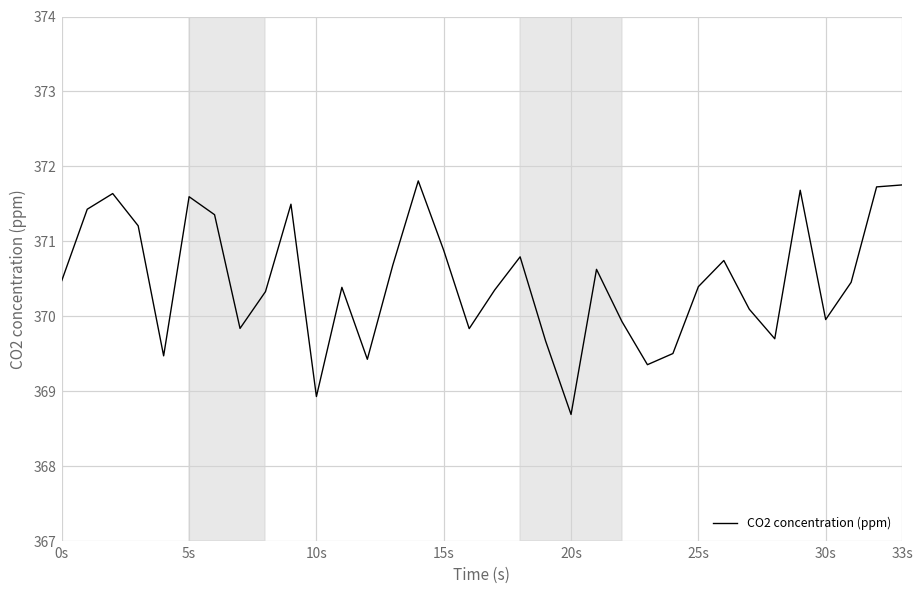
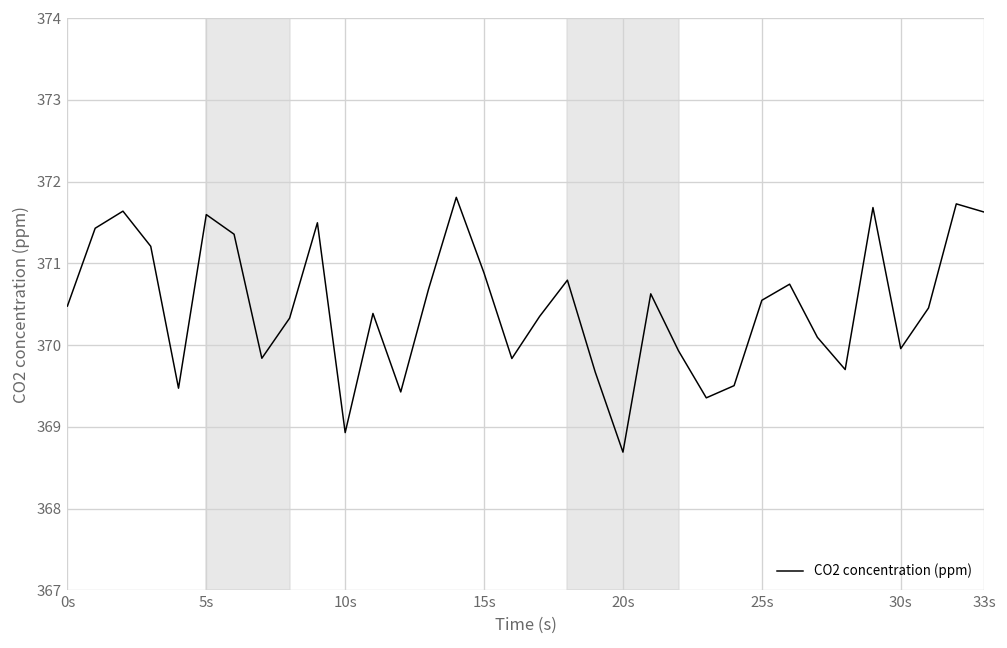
25s: 370.4 -> 370.5
33s: 371.8 -> 371.6
